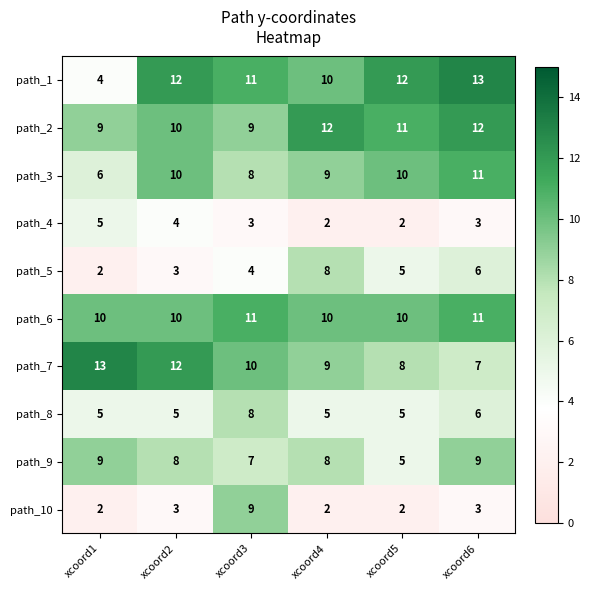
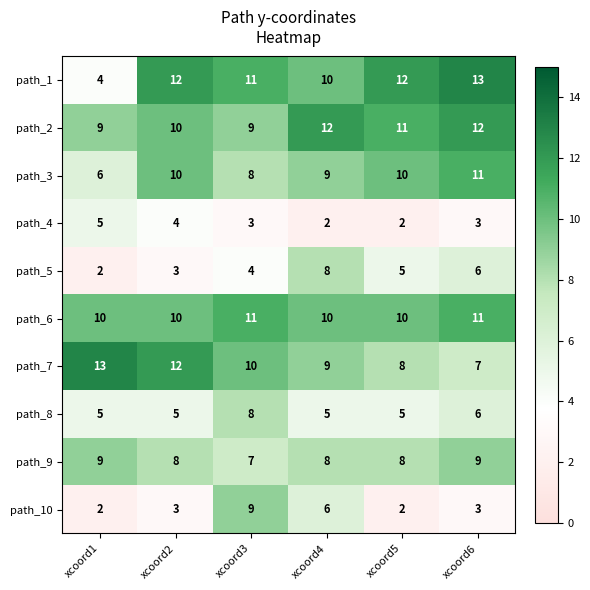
path_9, xcoord5: 5 -> 8
path_10, xcoord4: 2 -> 6
